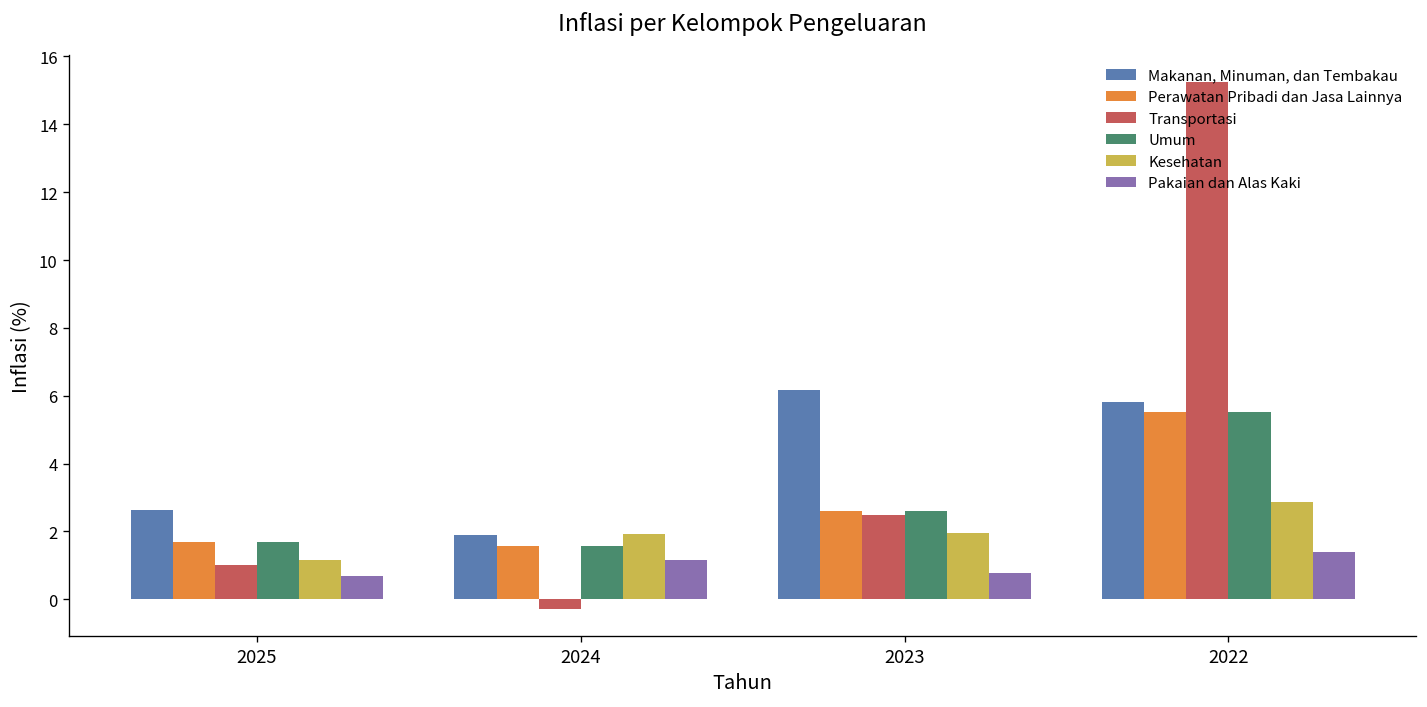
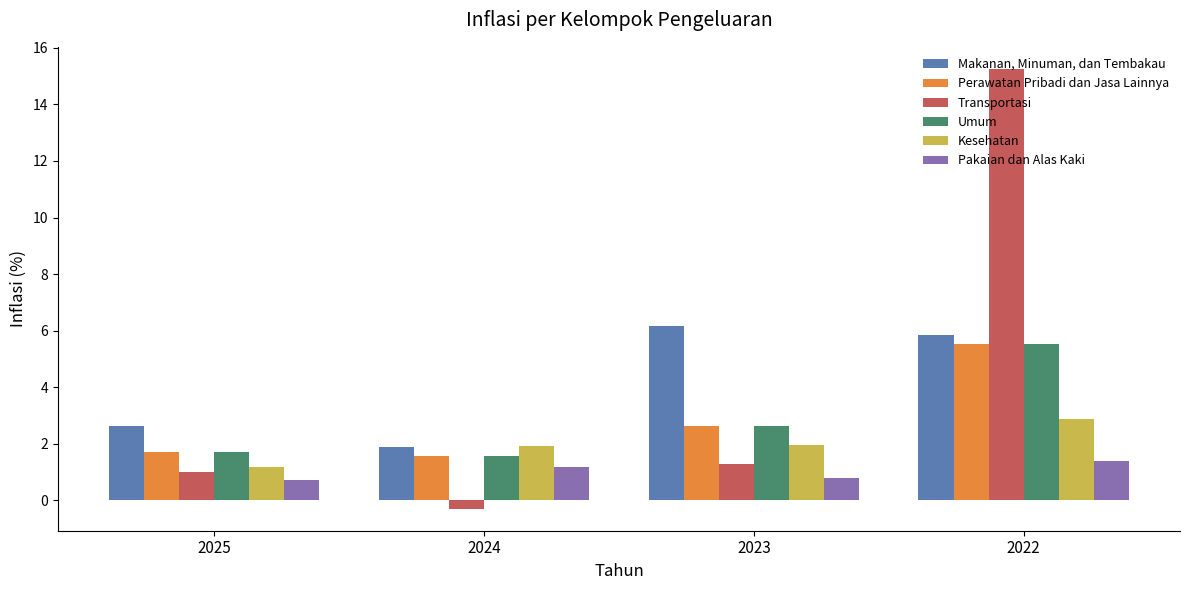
Transportasi, 2023: 2.5 -> 1.3
